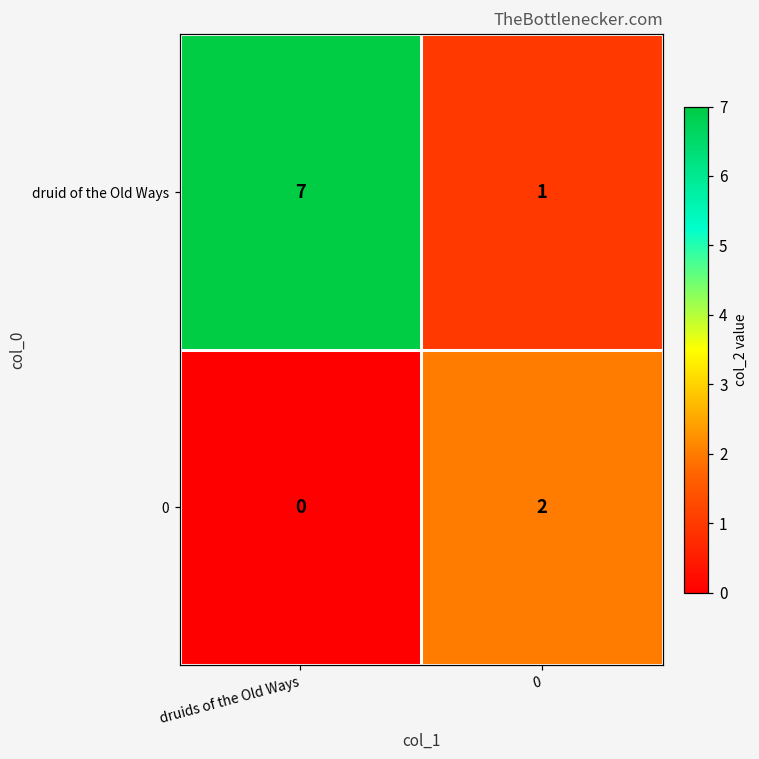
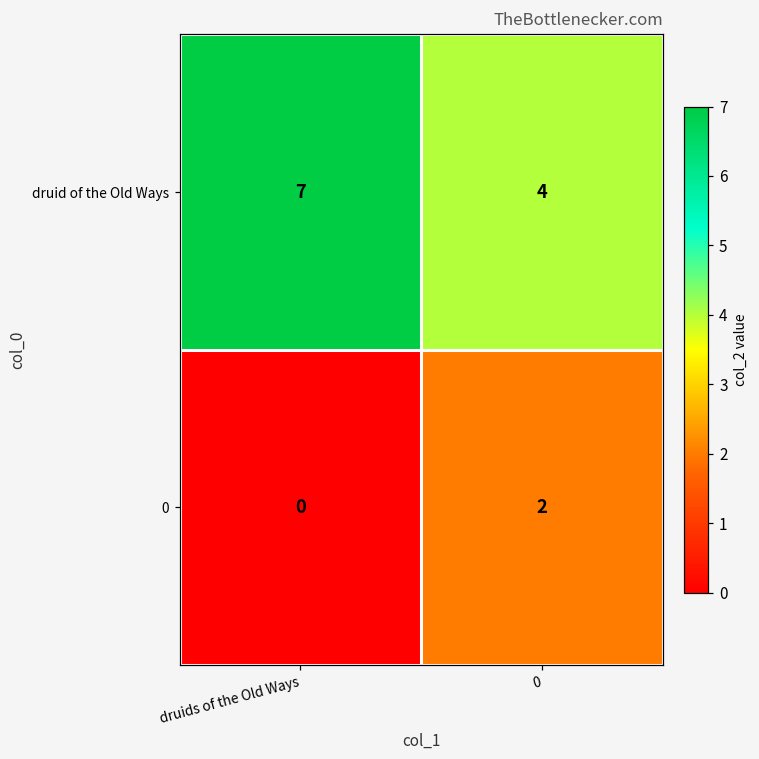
druid of the Old Ways, 0: 1 -> 4
